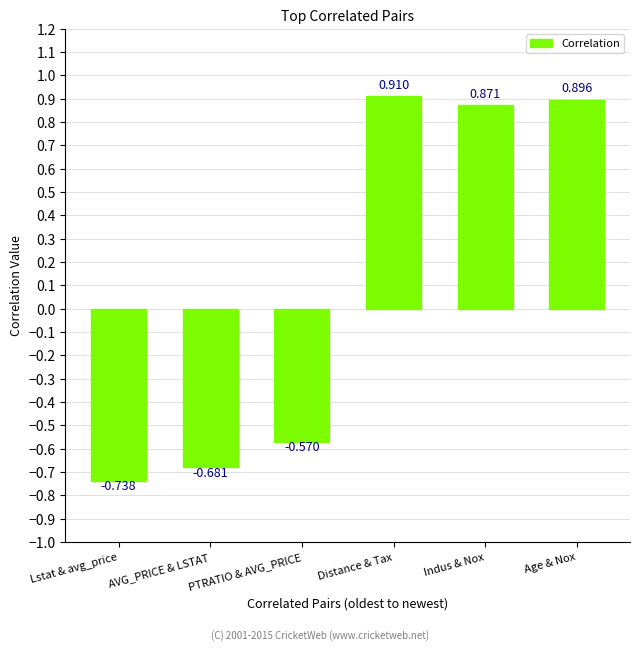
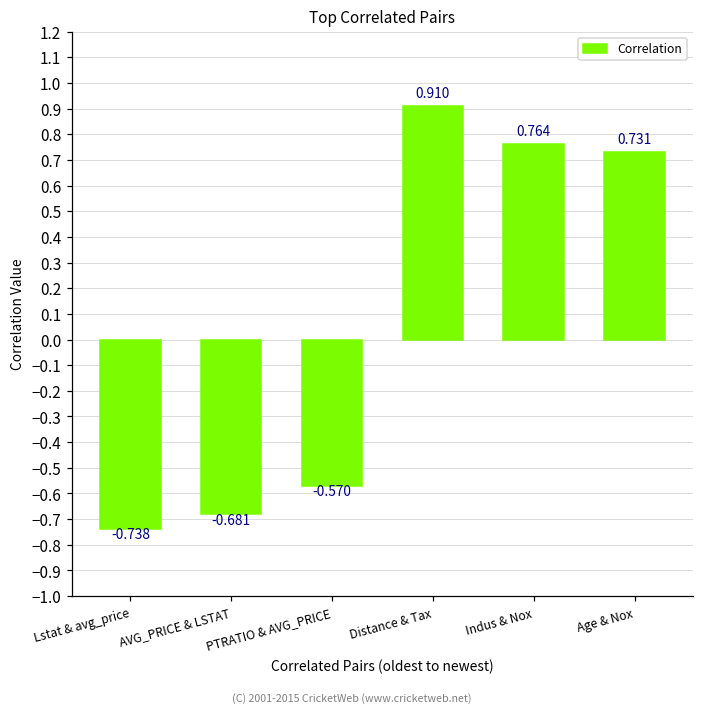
Indus & Nox: 0.871 -> 0.764
Age & Nox: 0.896 -> 0.731
